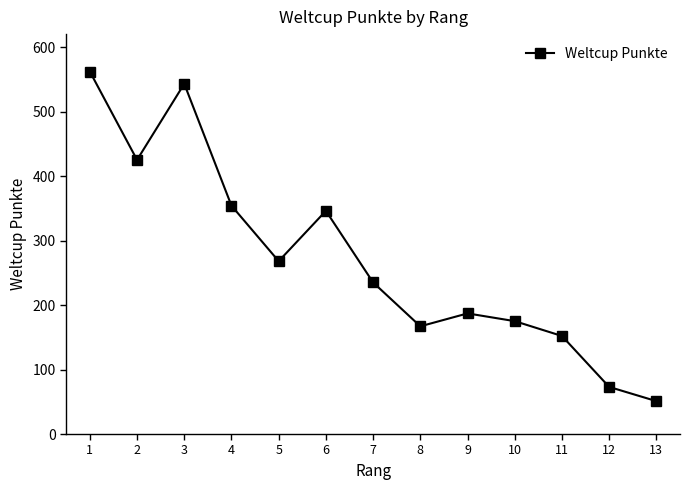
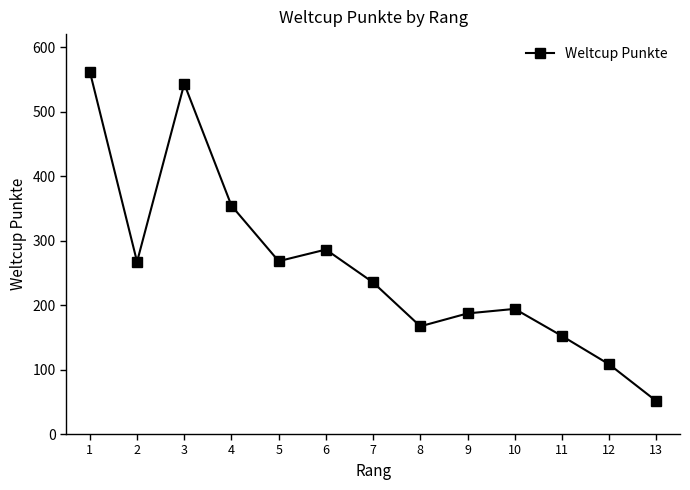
2: 430 -> 270
6: 350 -> 290
10: 180 -> 190
12: 70 -> 110
